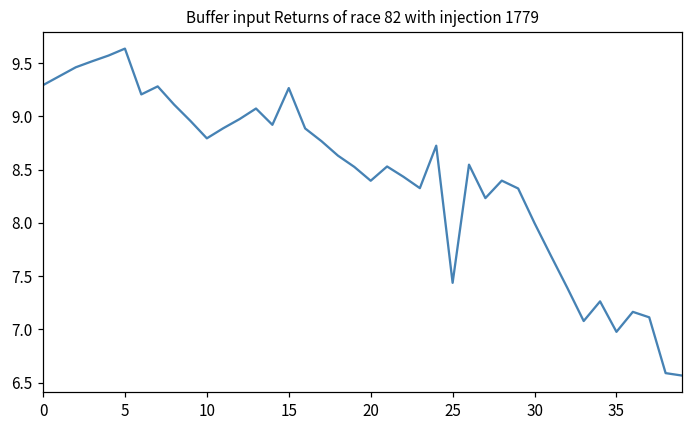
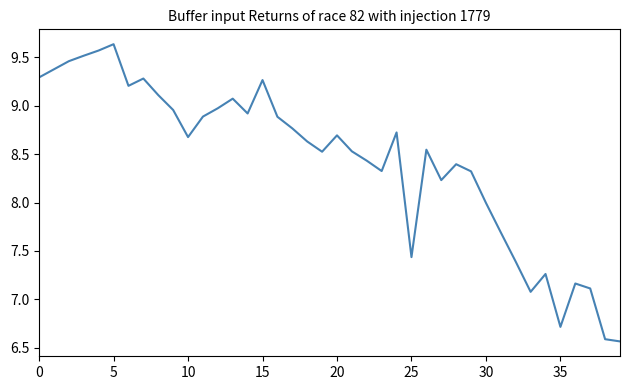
10: 8.8 -> 8.7
20: 8.4 -> 8.7
35: 7.0 -> 6.7
